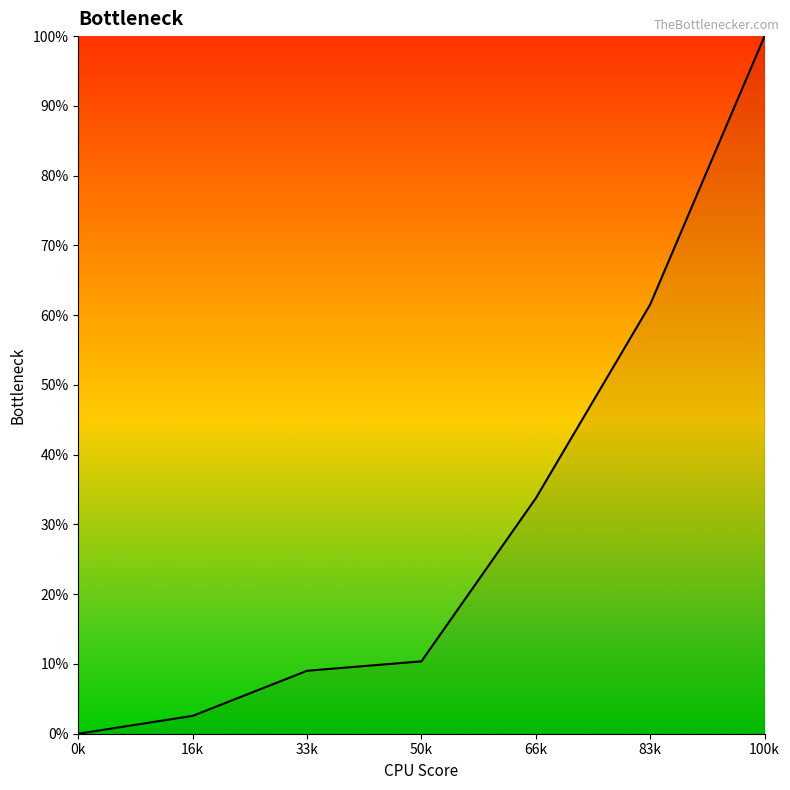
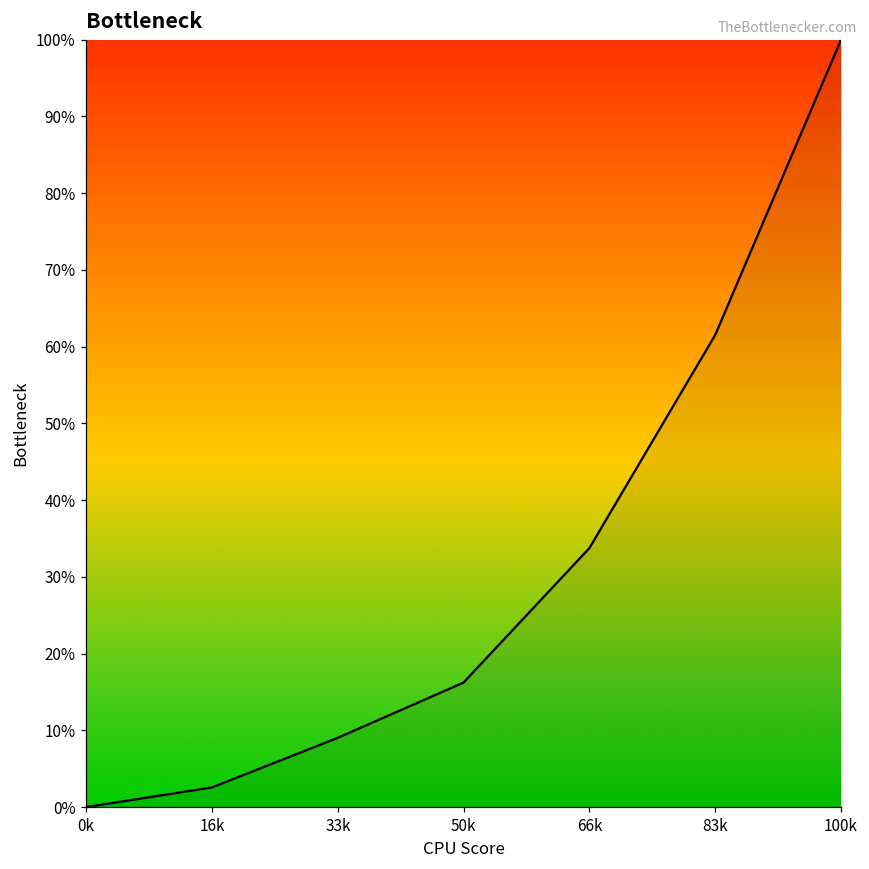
50k: 10% -> 16%
